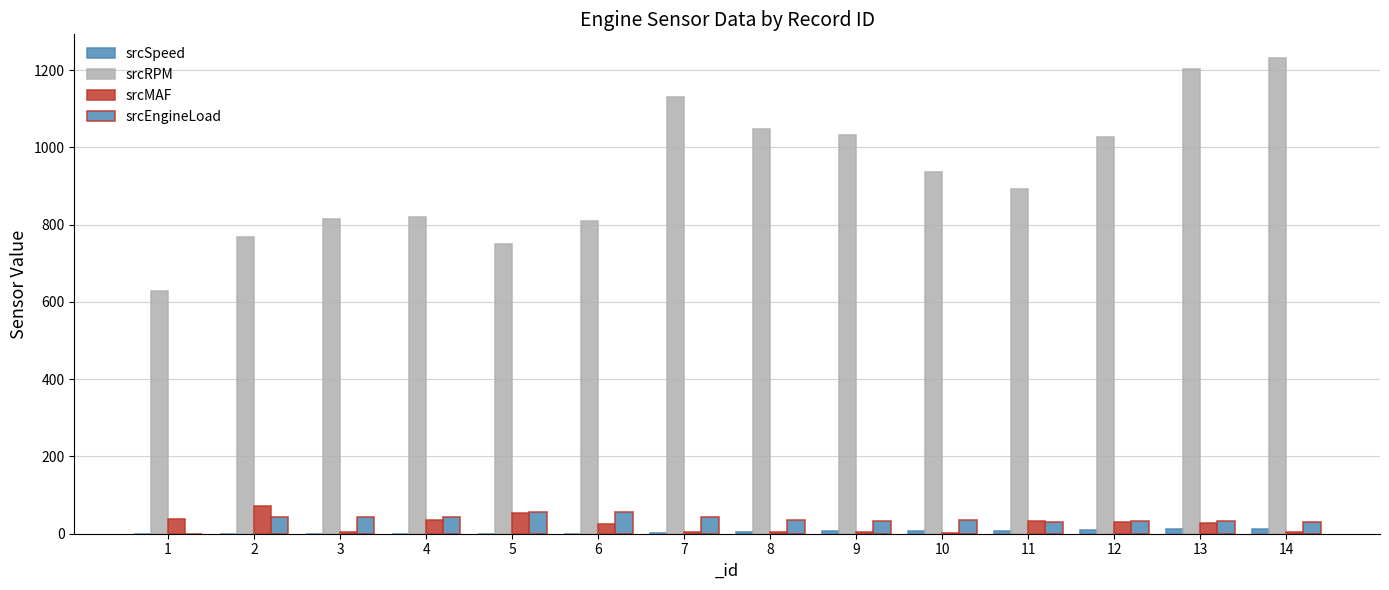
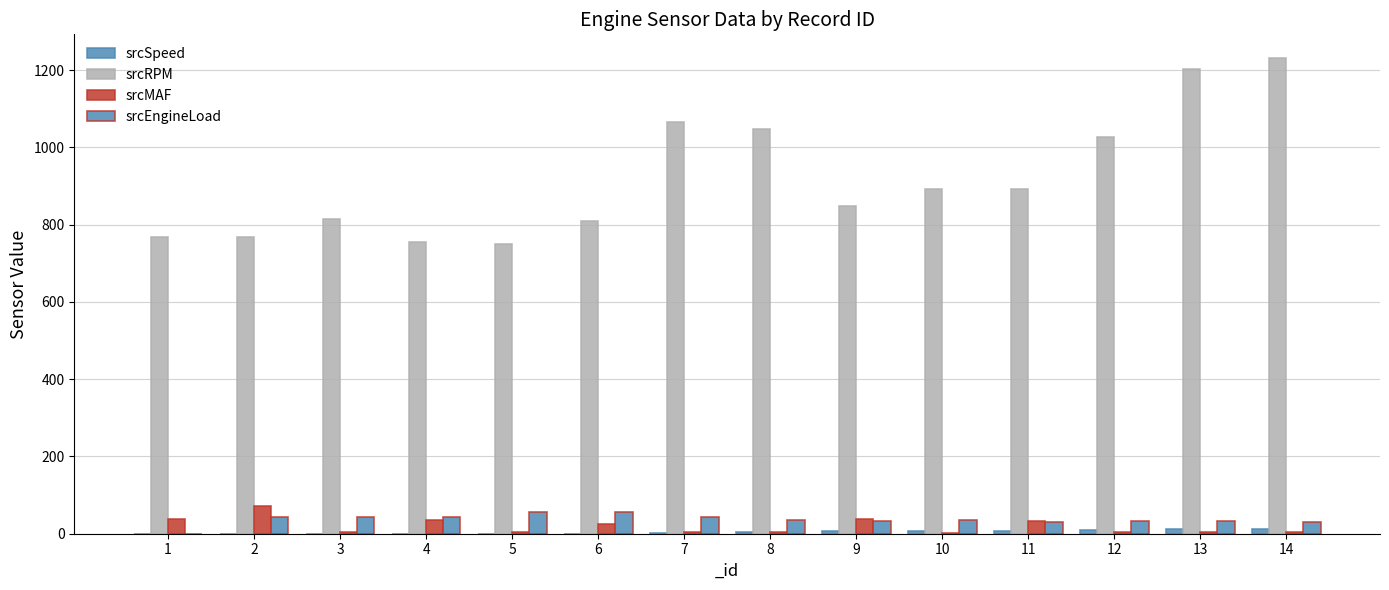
srcRPM, 1: 630 -> 770
srcRPM, 4: 820 -> 760
srcMAF, 5: 50 -> 0
srcRPM, 7: 1130 -> 1070
srcRPM, 9: 1030 -> 850
srcMAF, 9: 10 -> 40
srcRPM, 10: 940 -> 890
srcMAF, 12: 30 -> 0
srcMAF, 13: 30 -> 10
